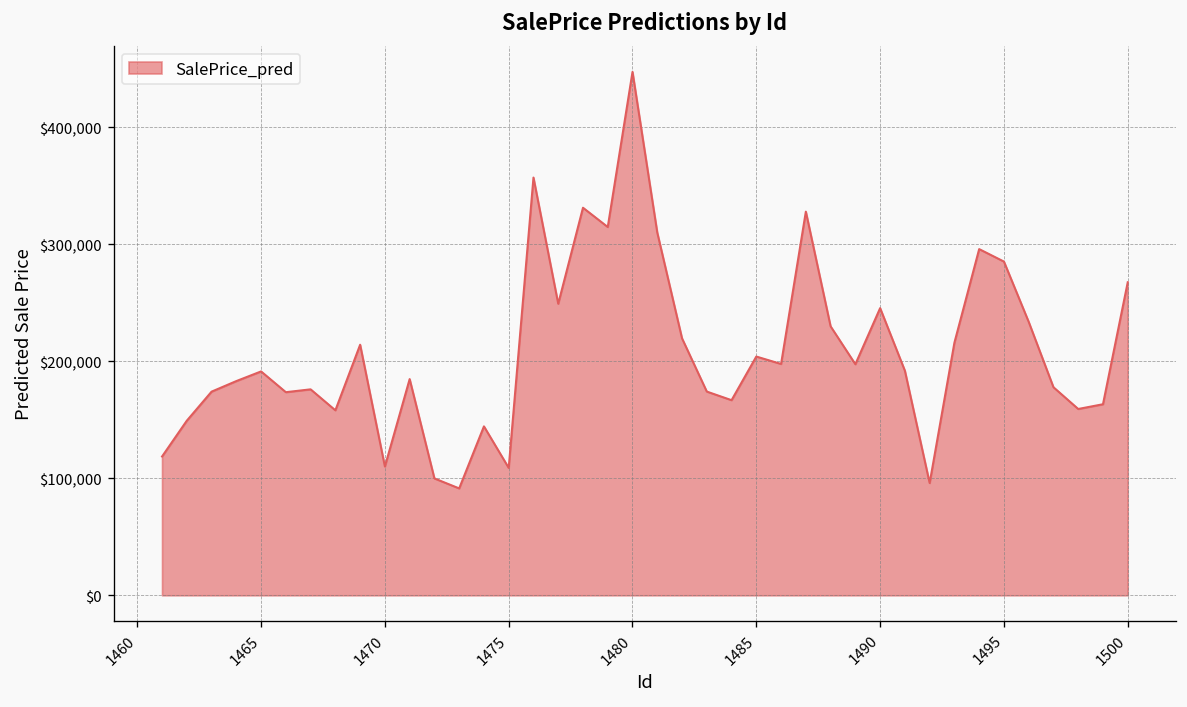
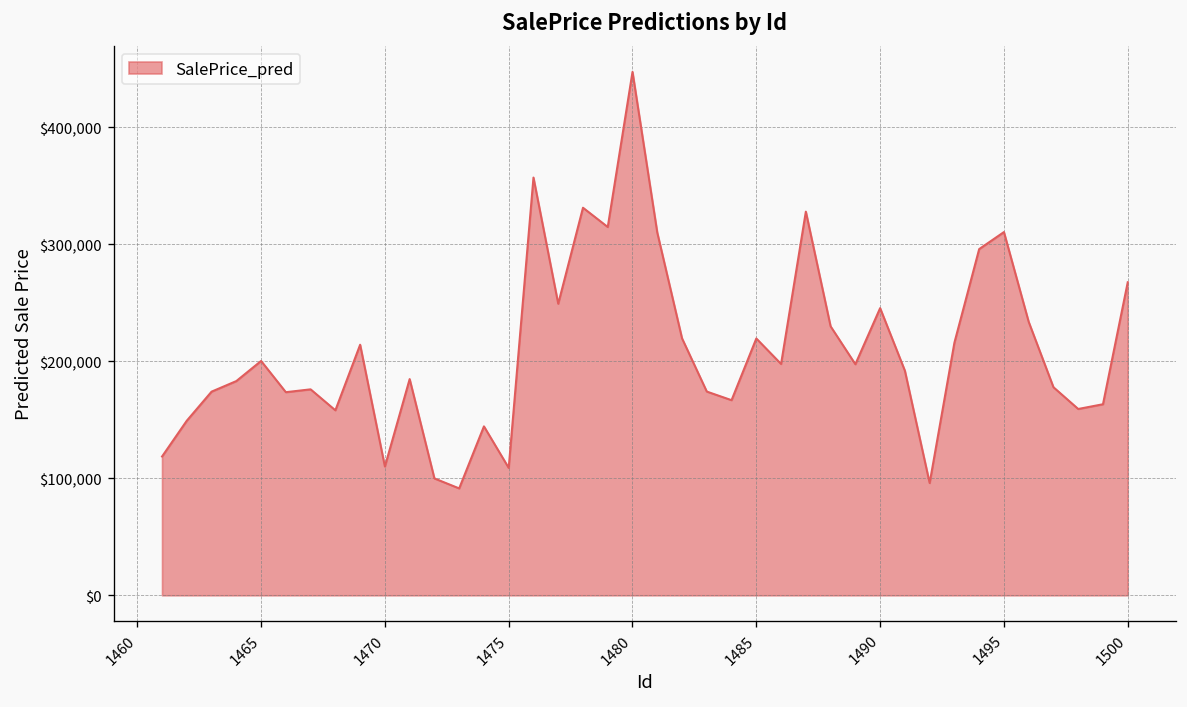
1465: $190,000 -> $200,000
1485: $200,000 -> $220,000
1495: $290,000 -> $310,000
